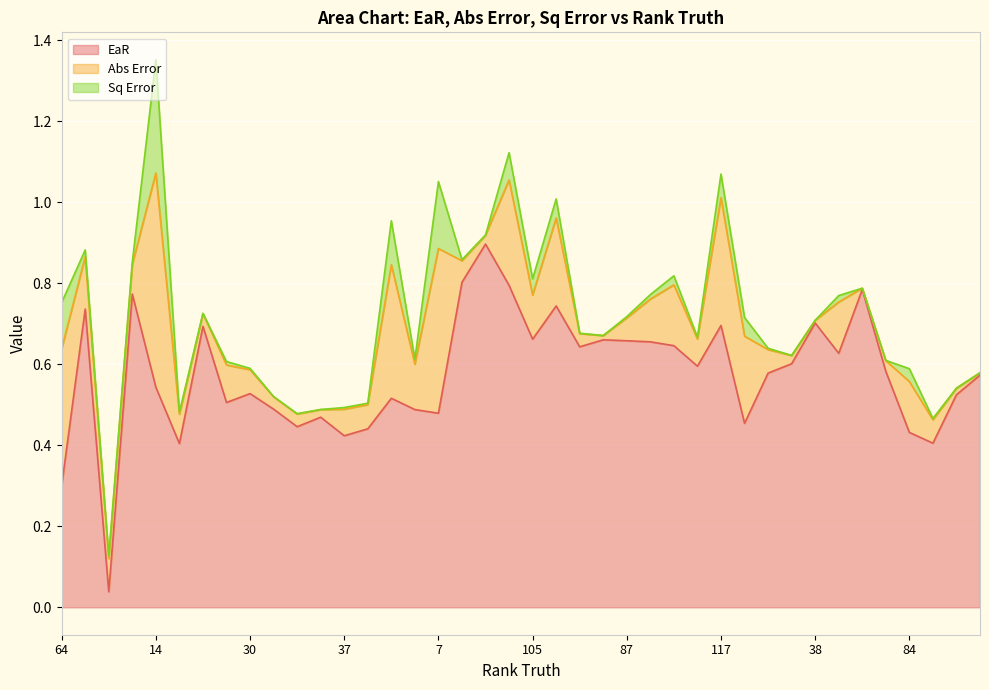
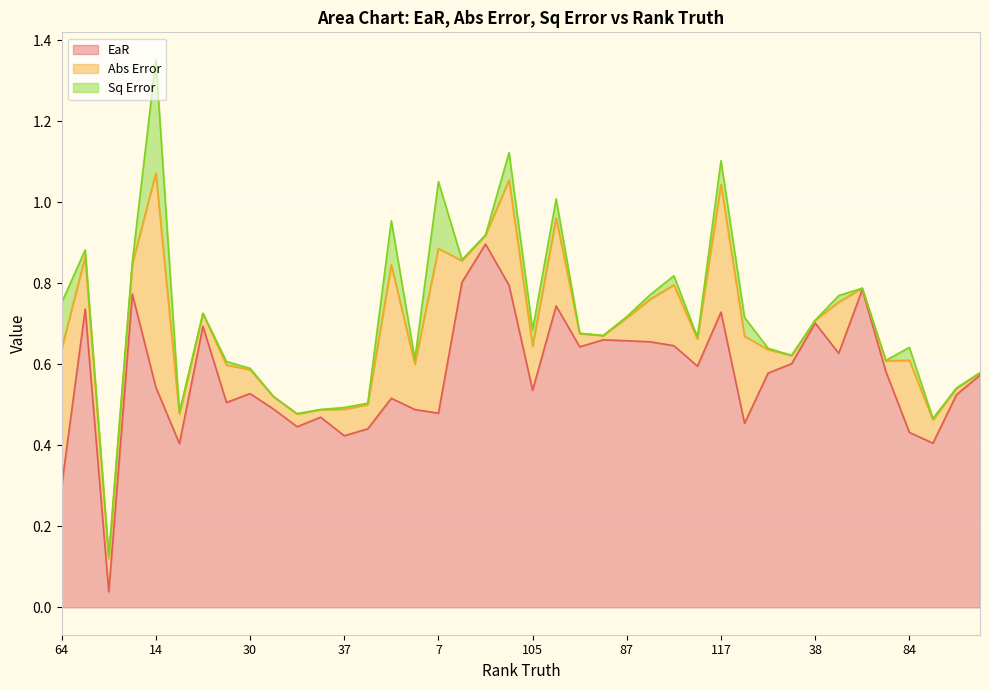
EaR, 105: 0.66 -> 0.54
EaR, 117: 0.70 -> 0.73
Abs Error, 84: 0.13 -> 0.18
